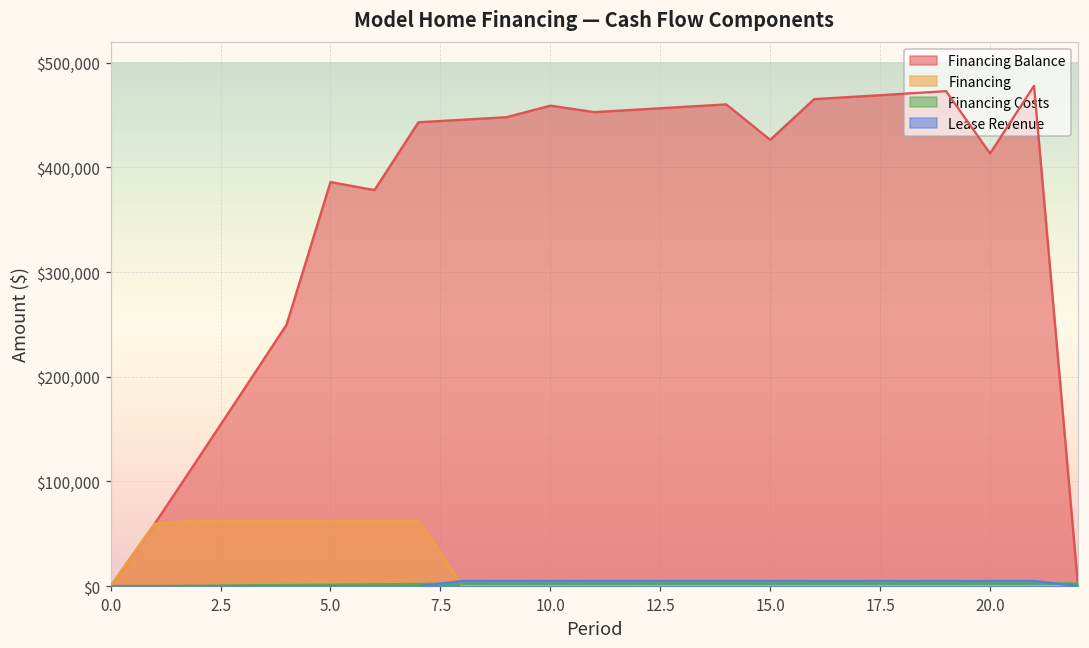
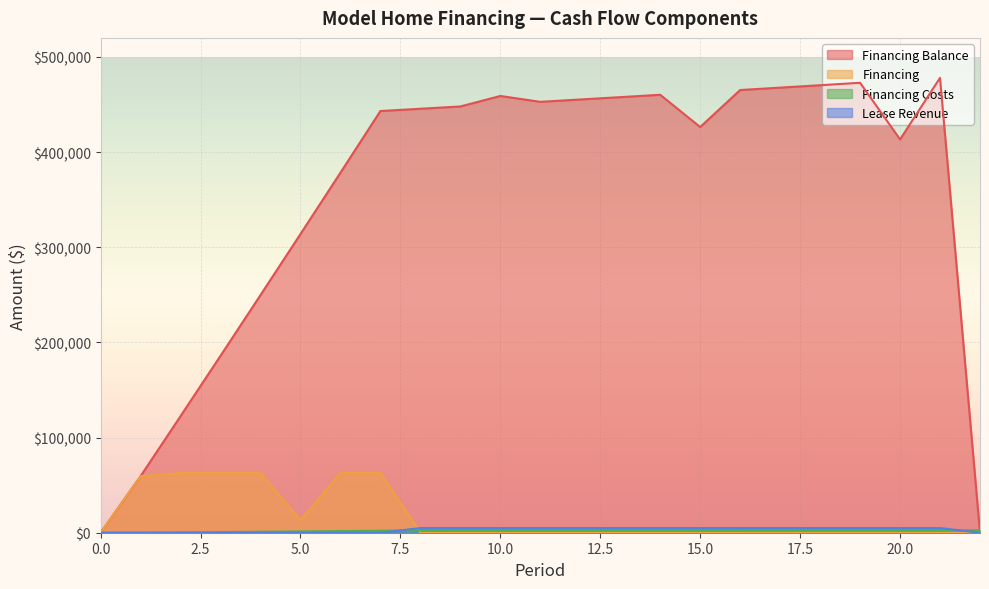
Financing Balance, 5.0: $390,000 -> $310,000
Financing, 5.0: $60,000 -> $10,000
